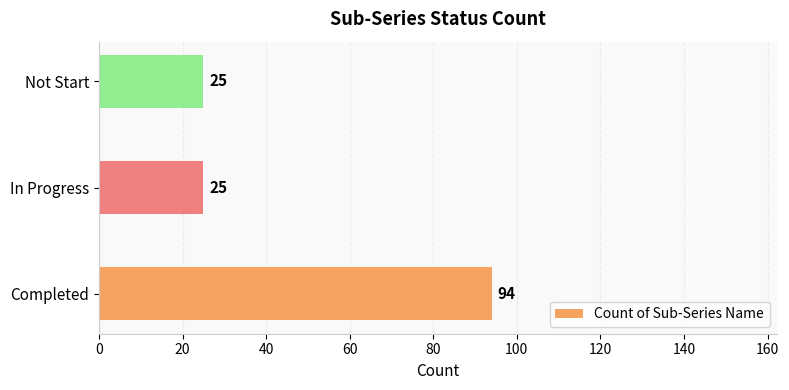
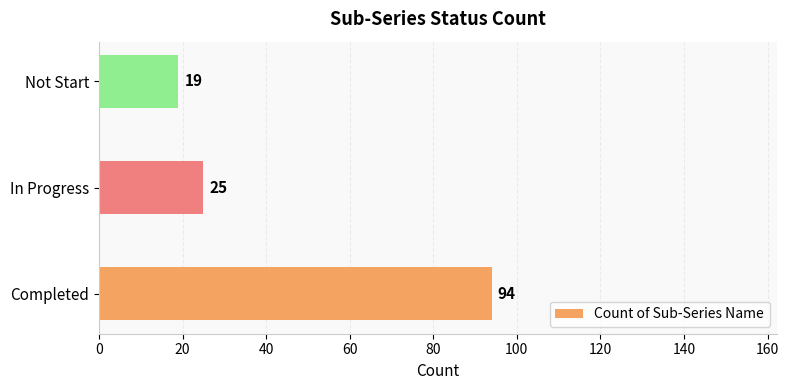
Not Start: 25 -> 19
